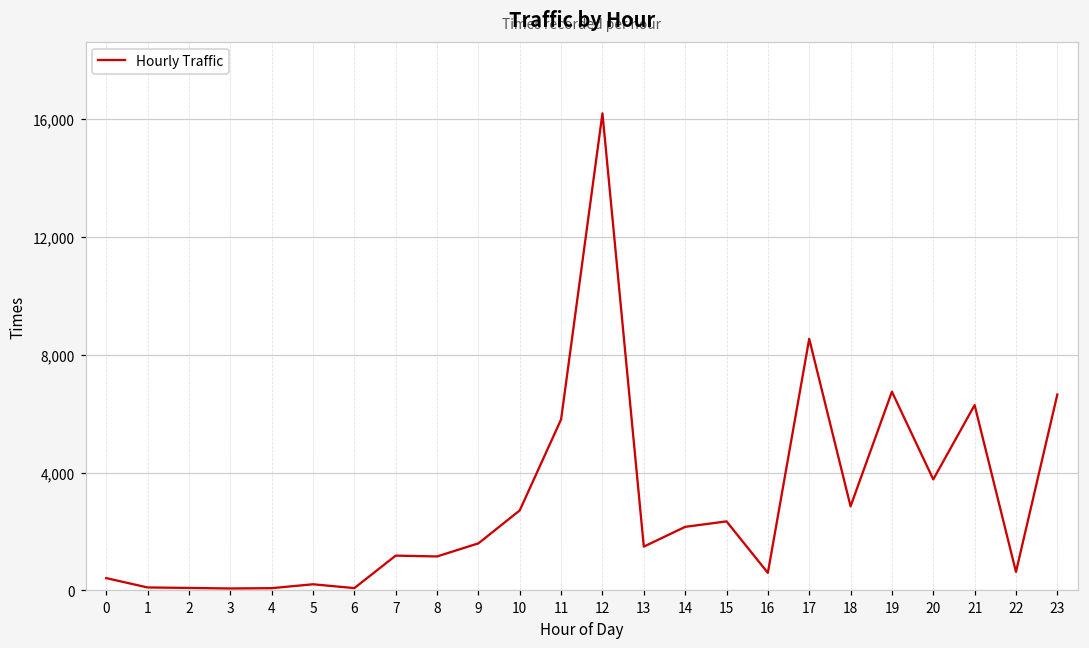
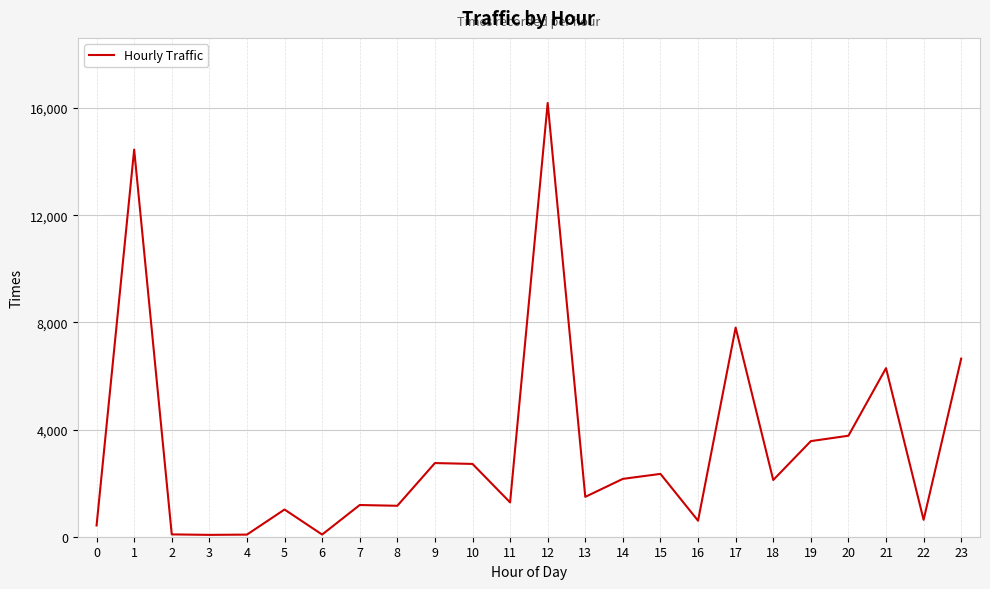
1: 100 -> 14,400
5: 200 -> 1,000
9: 1,600 -> 2,700
11: 5,800 -> 1,300
17: 8,500 -> 7,800
18: 2,900 -> 2,100
19: 6,700 -> 3,600
